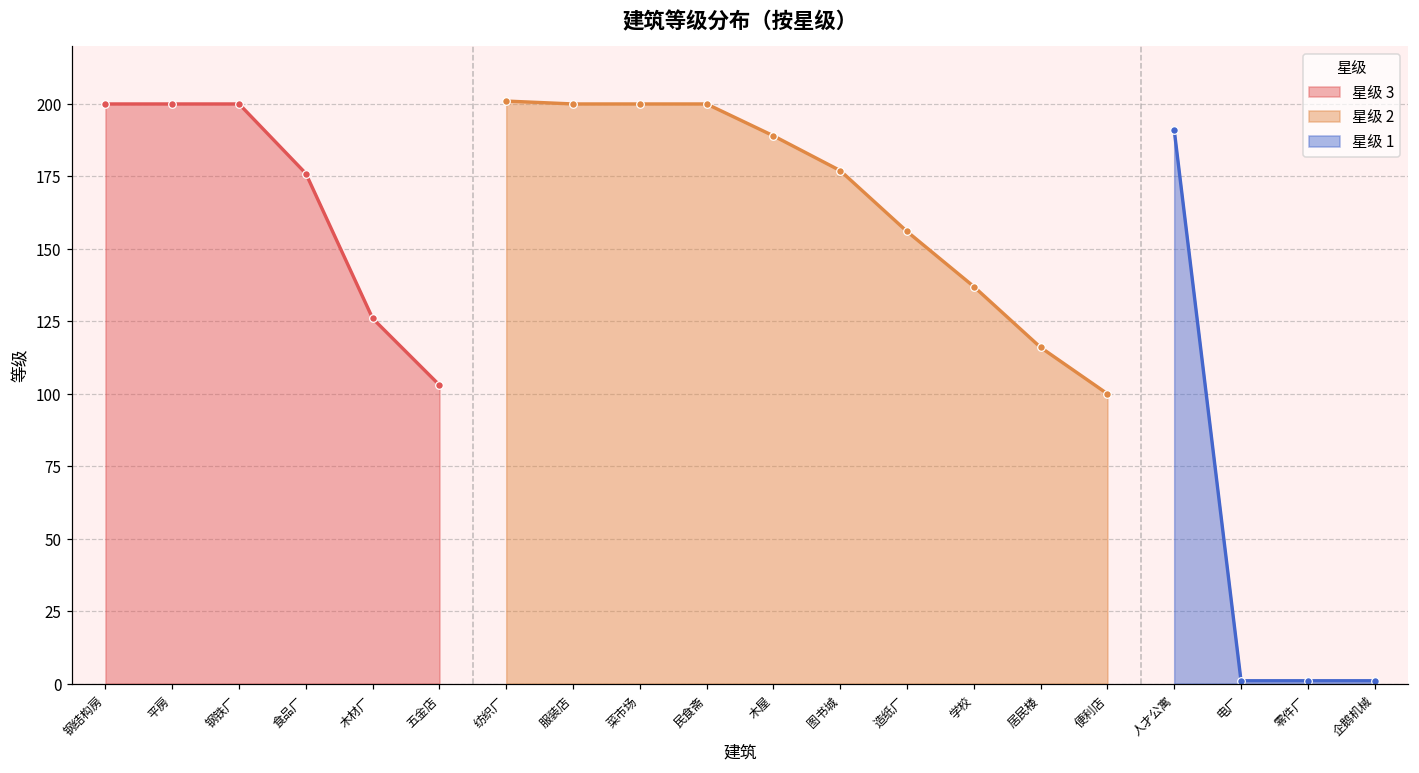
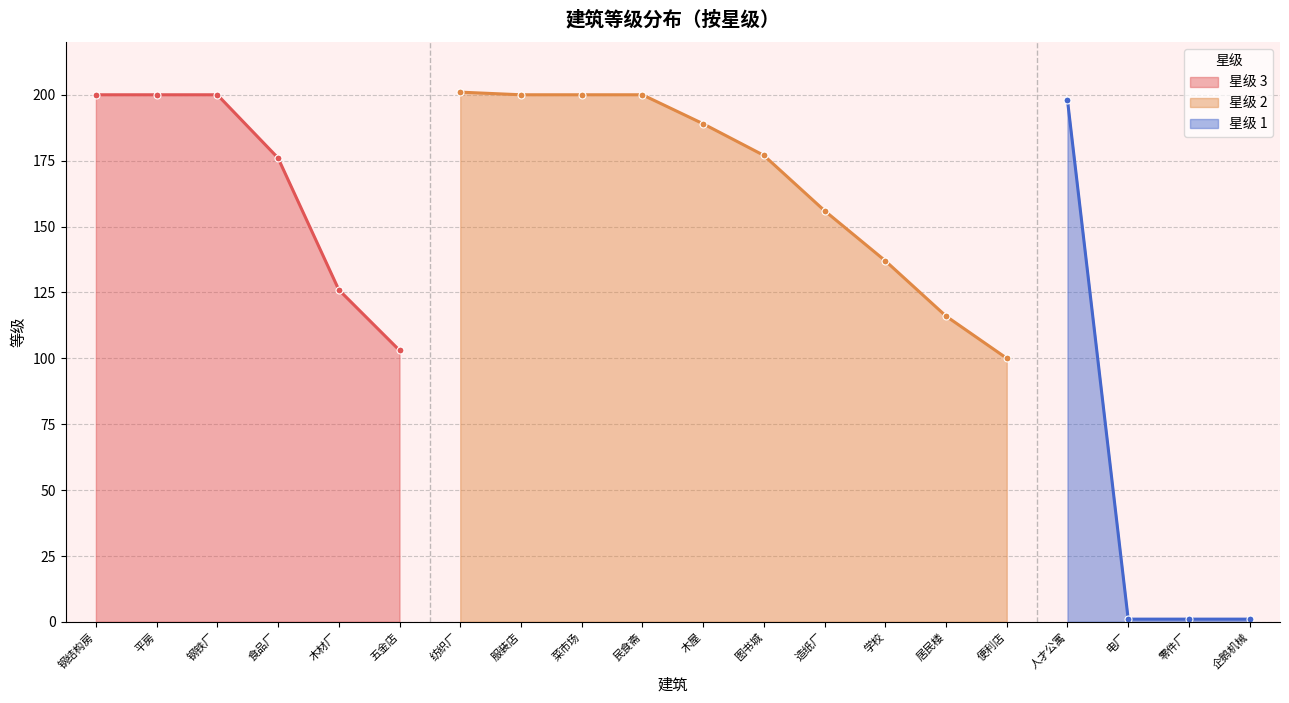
星级 1, 人才公寓: 191 -> 198
